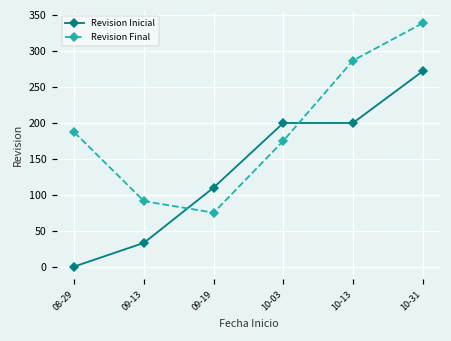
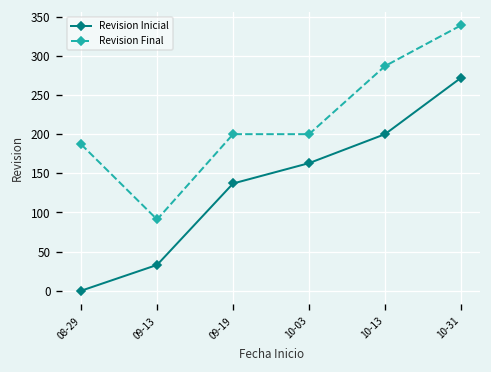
Revision Inicial, 09-19: 110 -> 140
Revision Final, 09-19: 80 -> 200
Revision Inicial, 10-03: 200 -> 160
Revision Final, 10-03: 180 -> 200
